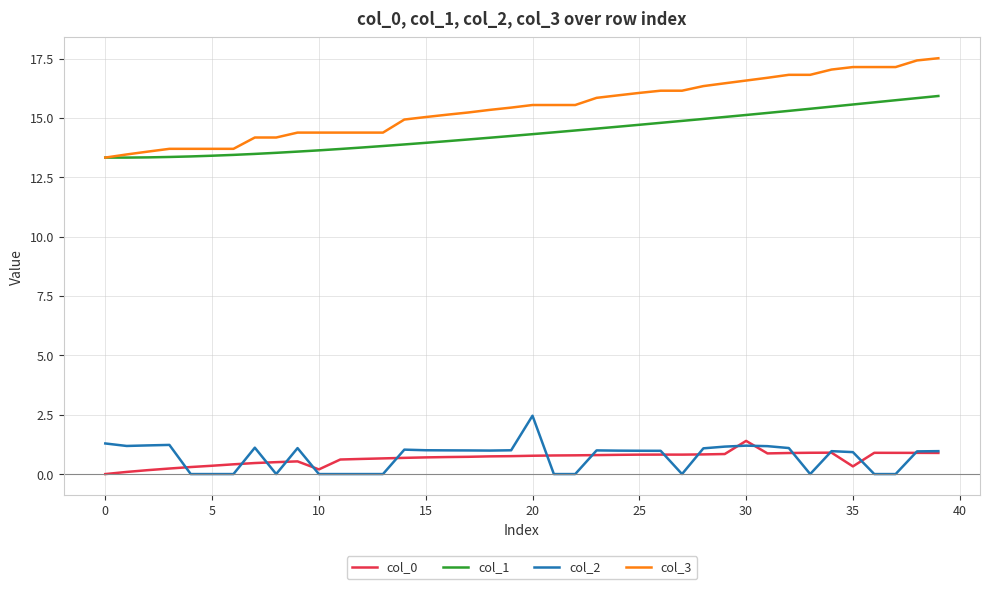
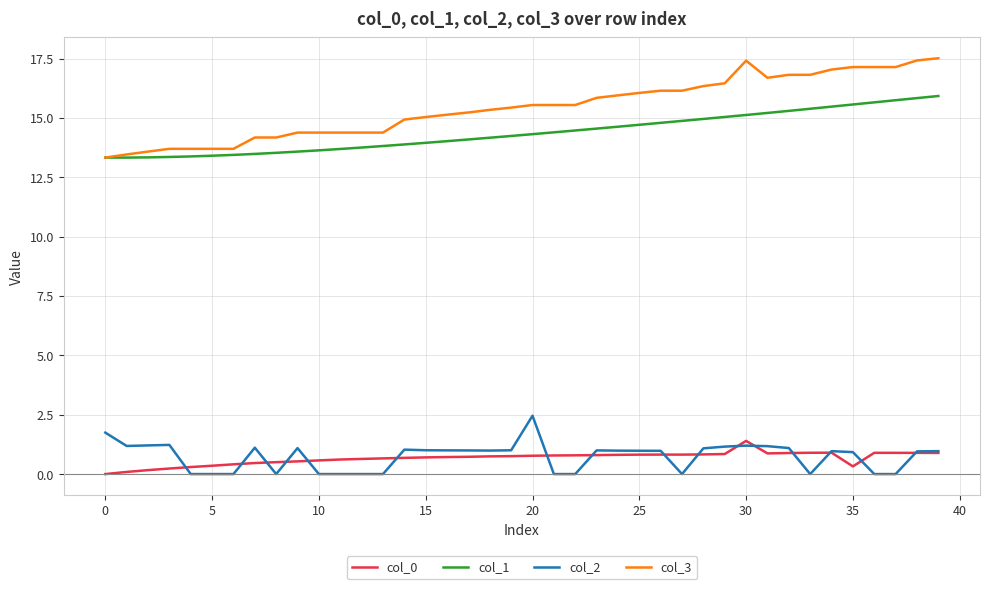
col_2, 0: 1.3 -> 1.7
col_0, 10: 0.2 -> 0.6
col_3, 30: 16.6 -> 17.4
